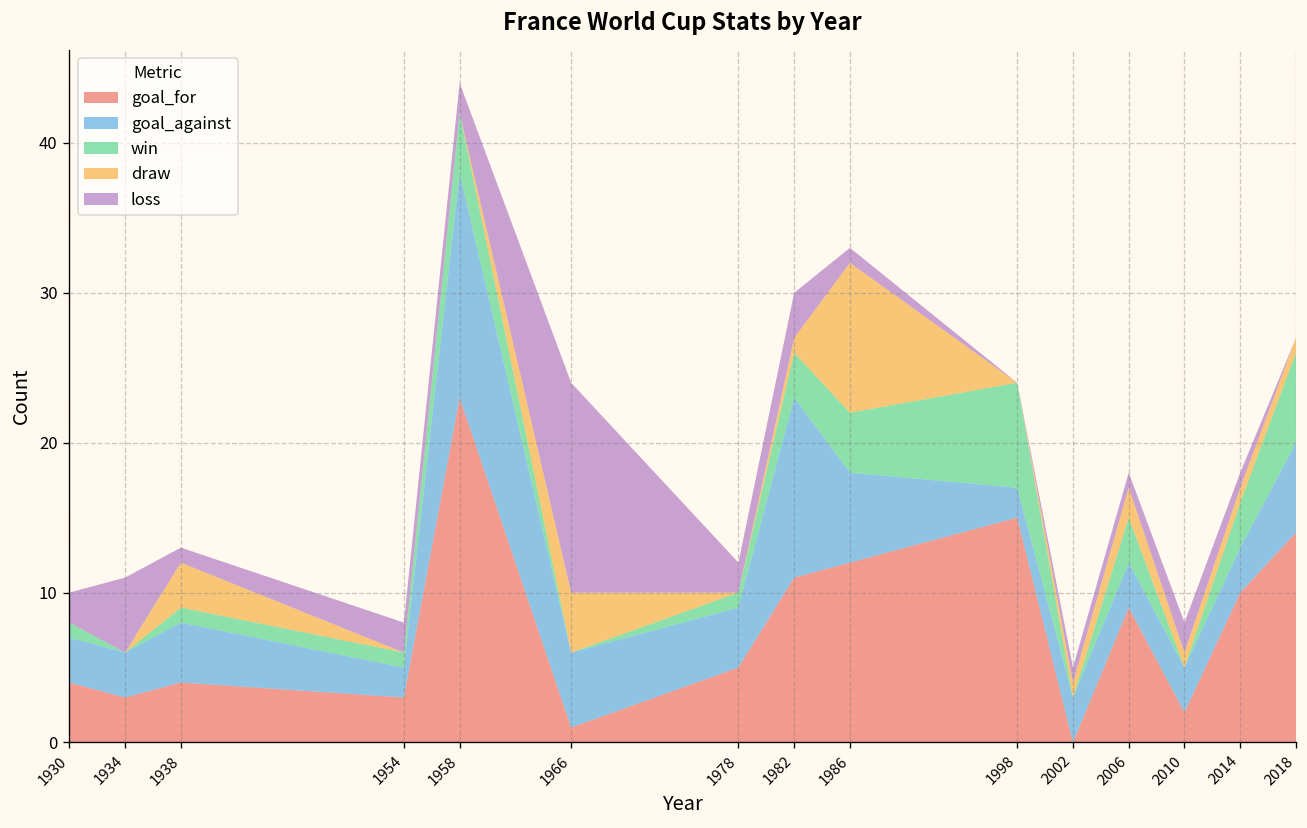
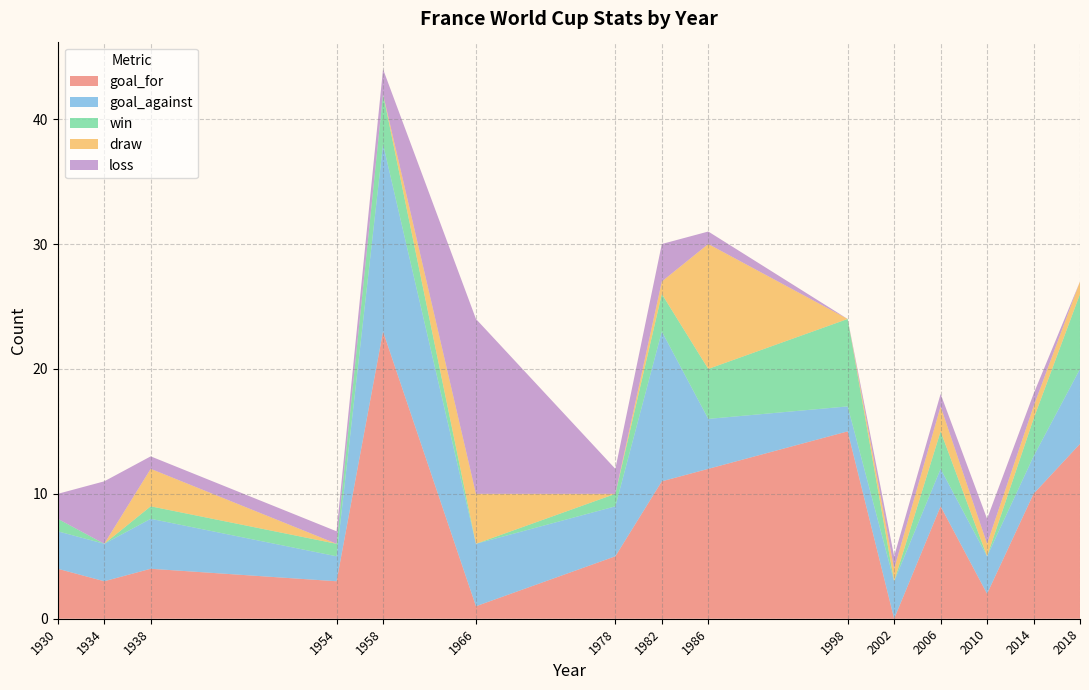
loss, 1954: 2 -> 1
goal_against, 1986: 6 -> 4
